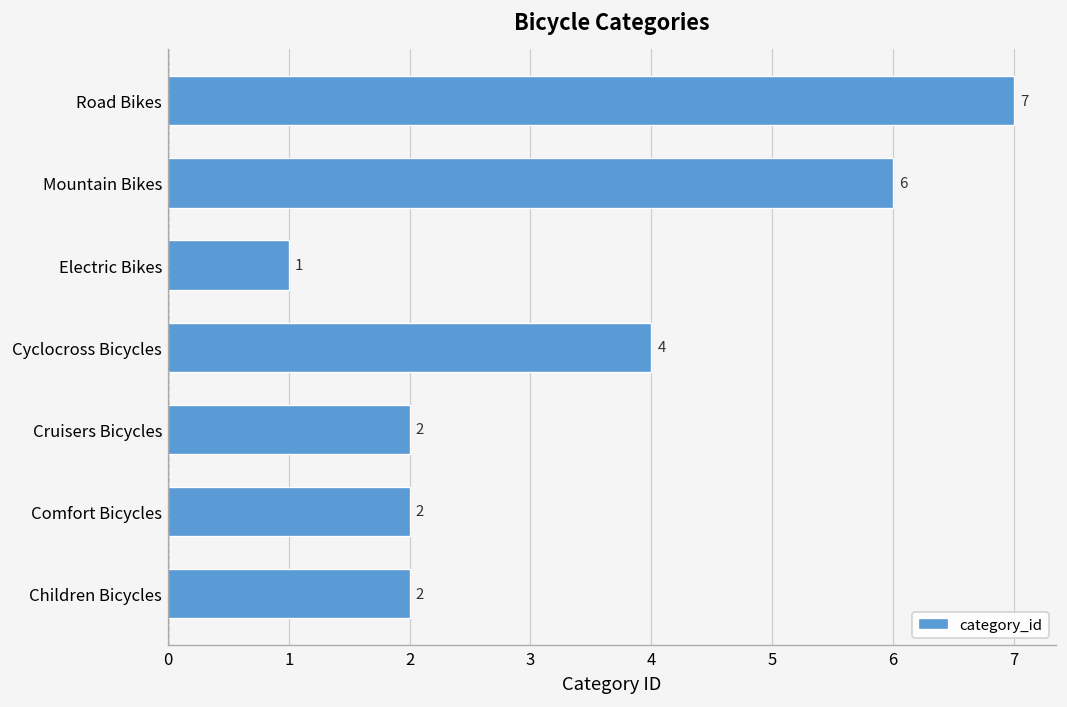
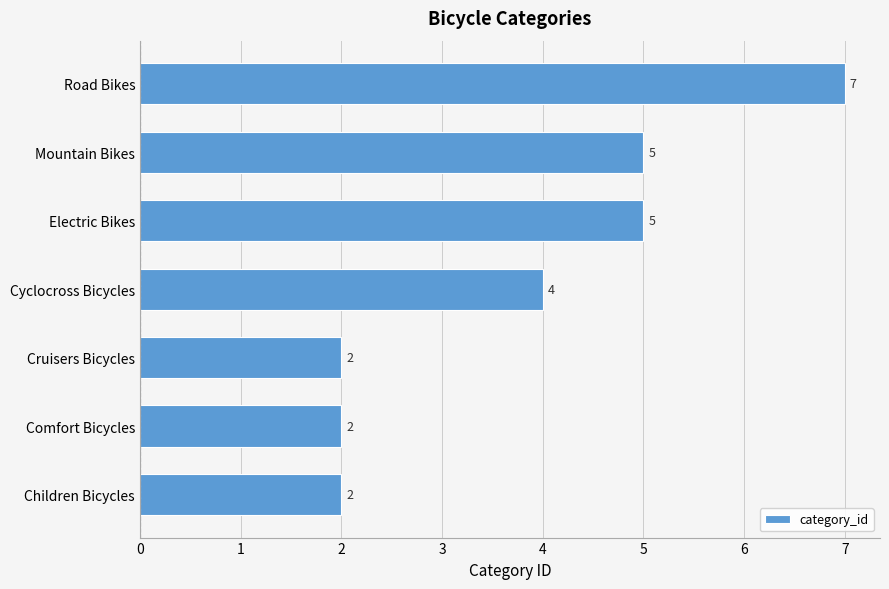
Mountain Bikes: 6 -> 5
Electric Bikes: 1 -> 5
